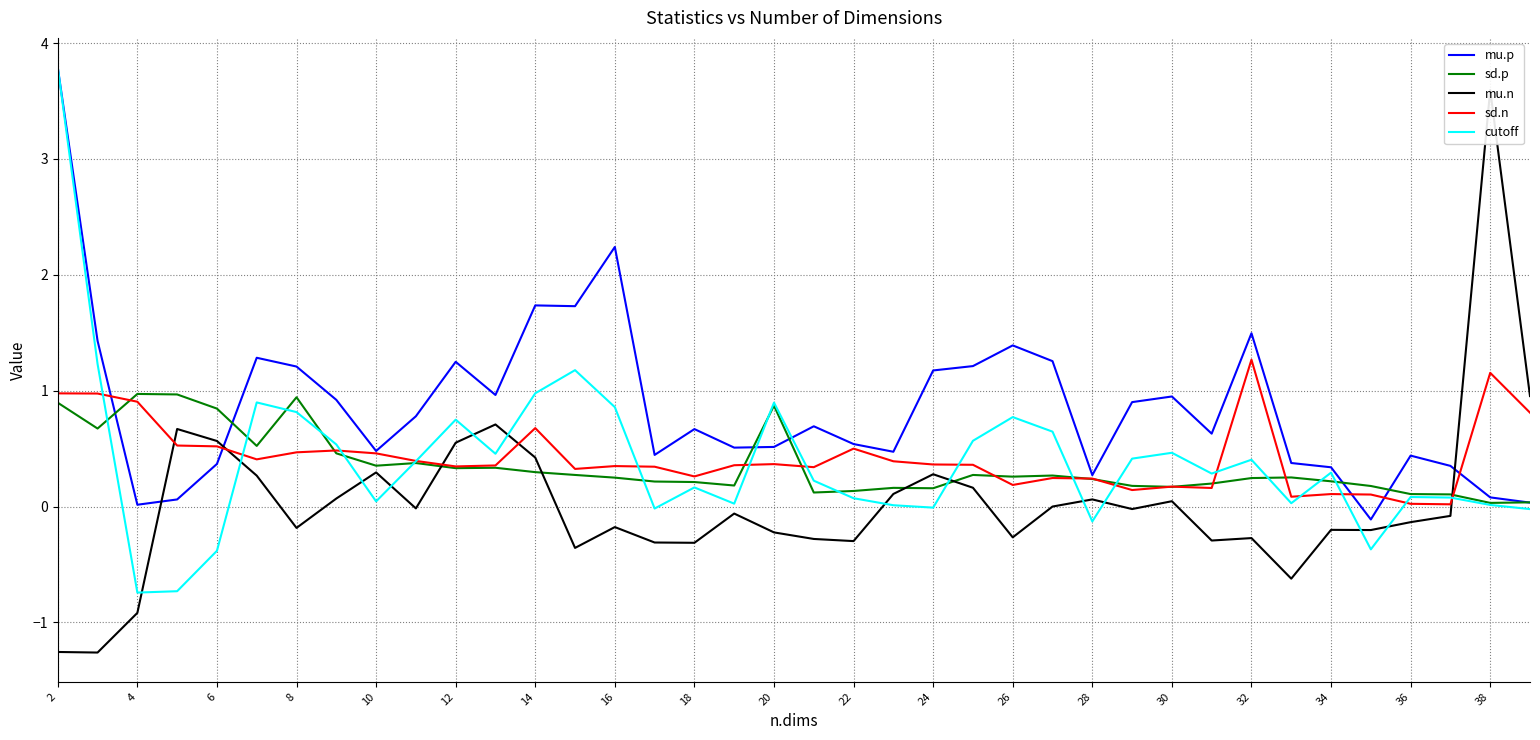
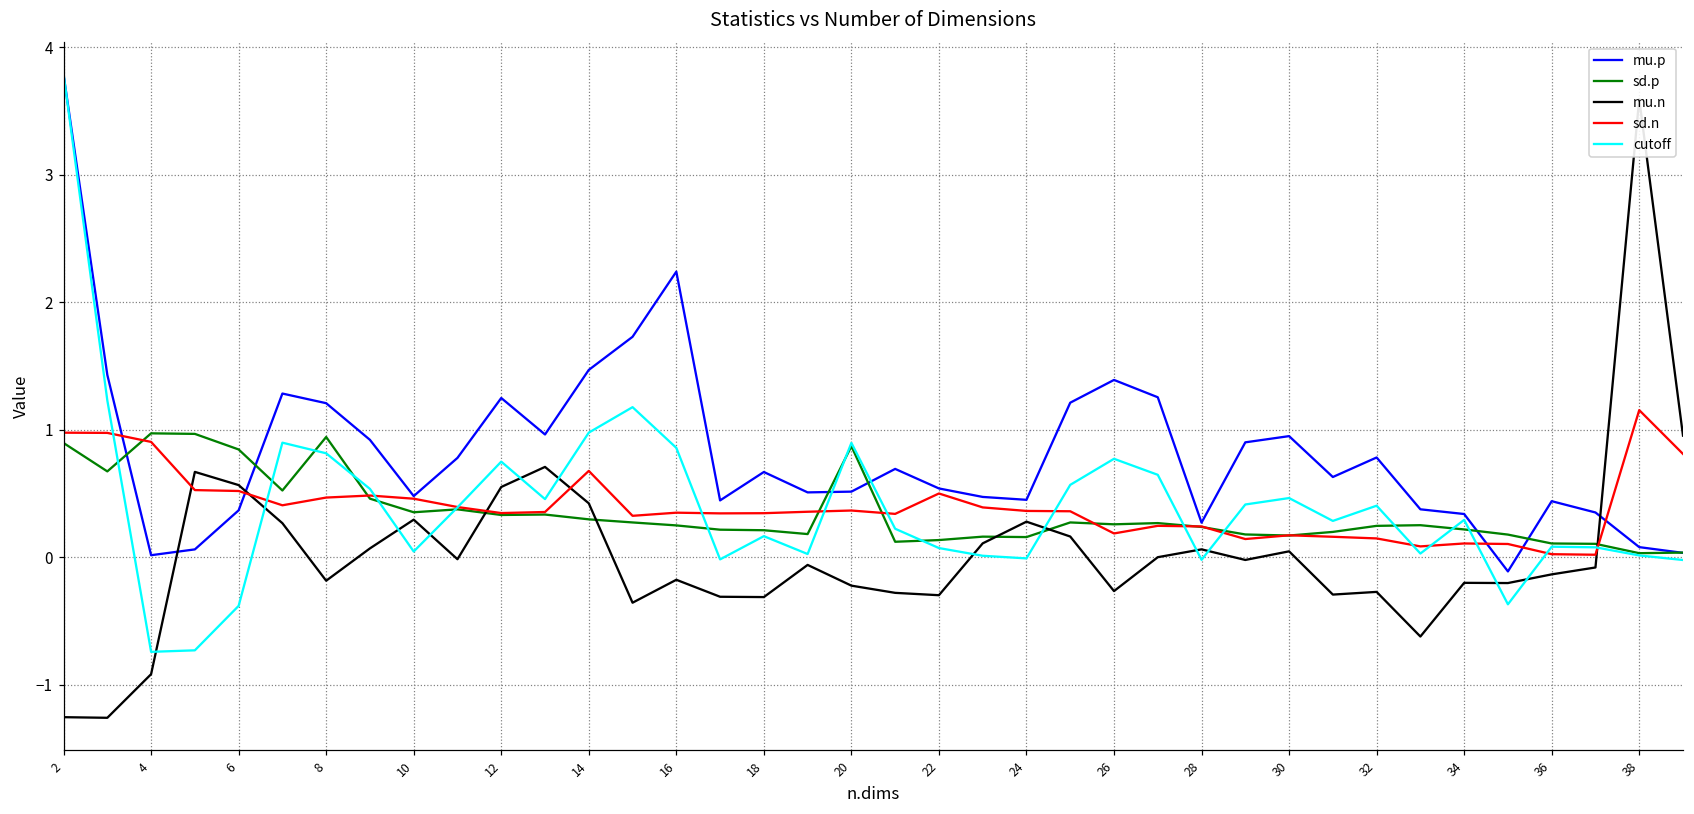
mu.p, 14: 1.74 -> 1.47
sd.n, 18: 0.26 -> 0.35
mu.p, 24: 1.17 -> 0.45
cutoff, 28: -0.13 -> -0.02
mu.p, 32: 1.50 -> 0.78
sd.n, 32: 1.27 -> 0.15
